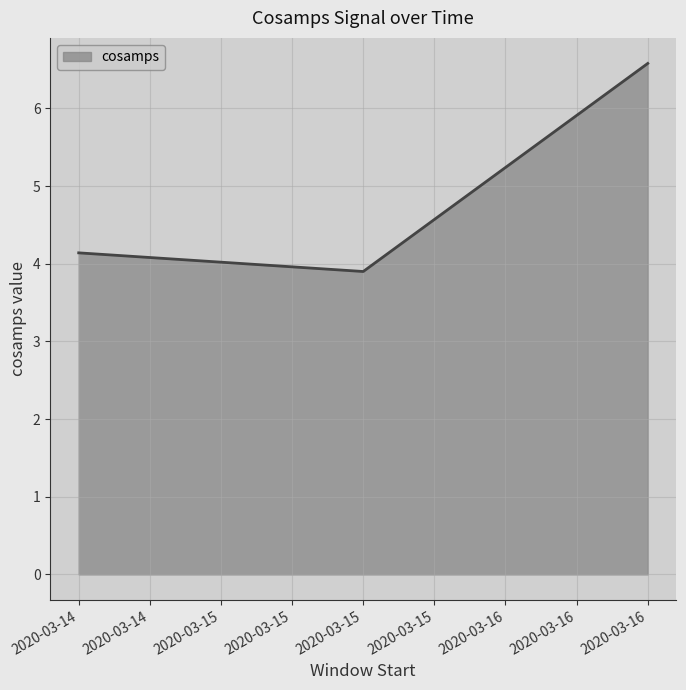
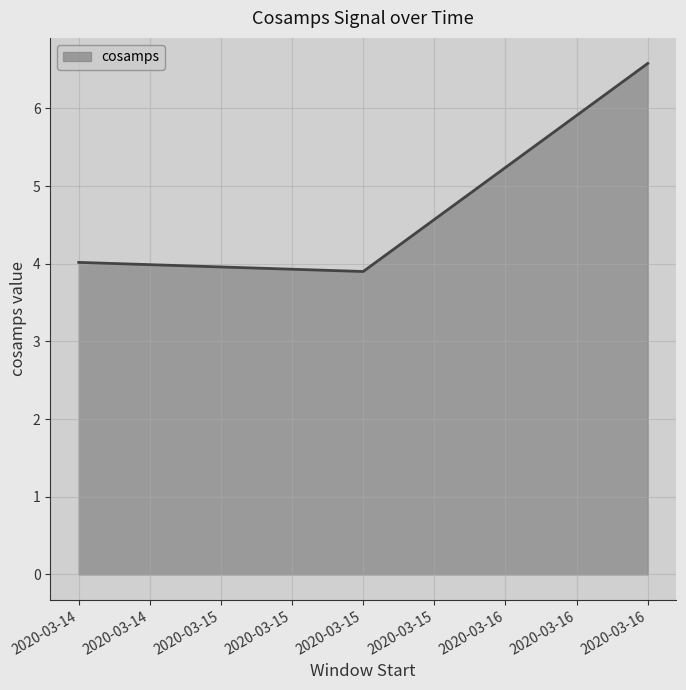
2020-03-14: 4.1 -> 4.0
